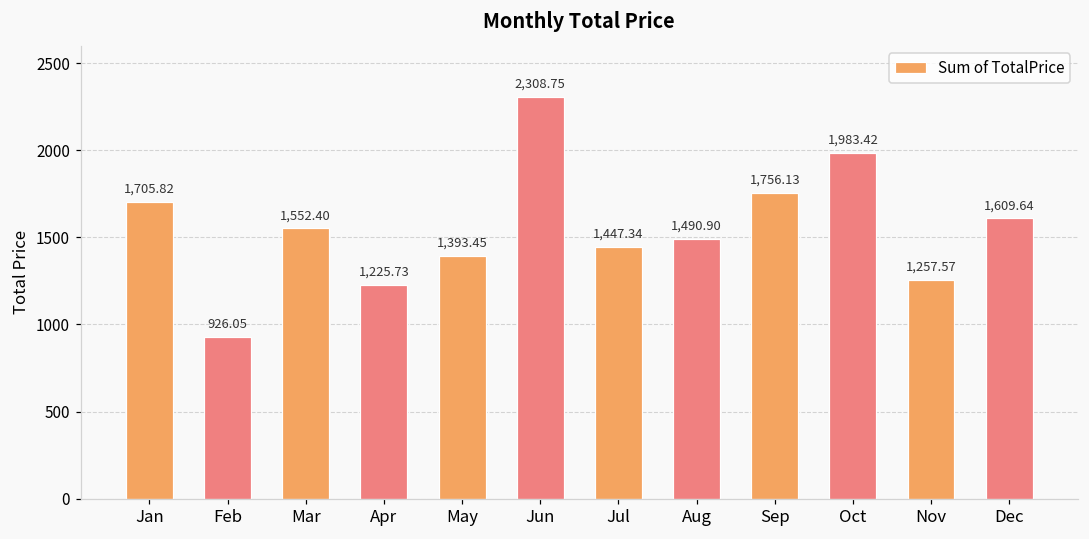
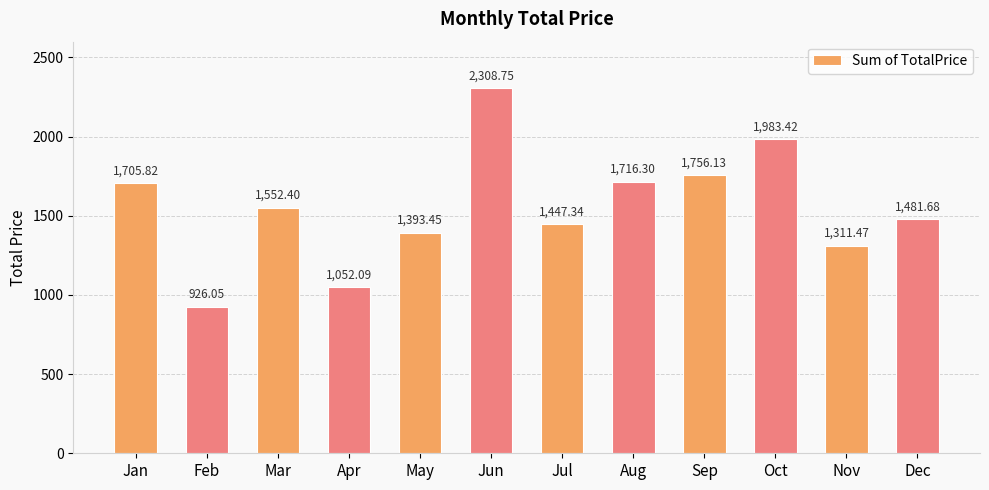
Apr: 1,225.73 -> 1,052.09
Aug: 1,490.90 -> 1,716.30
Nov: 1,257.57 -> 1,311.47
Dec: 1,609.64 -> 1,481.68
